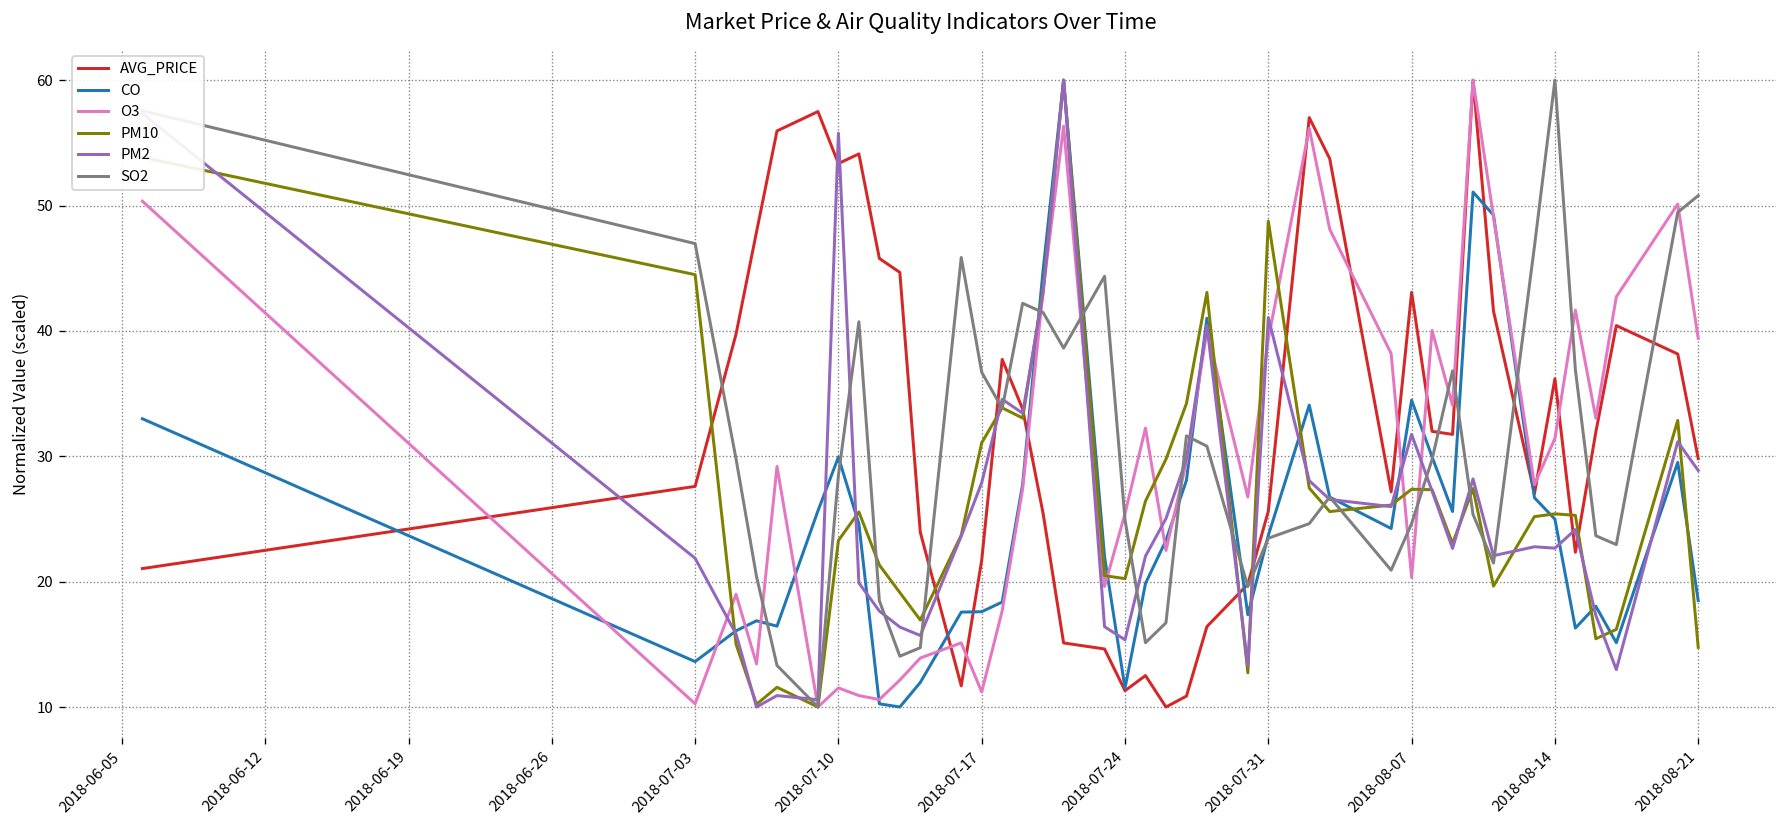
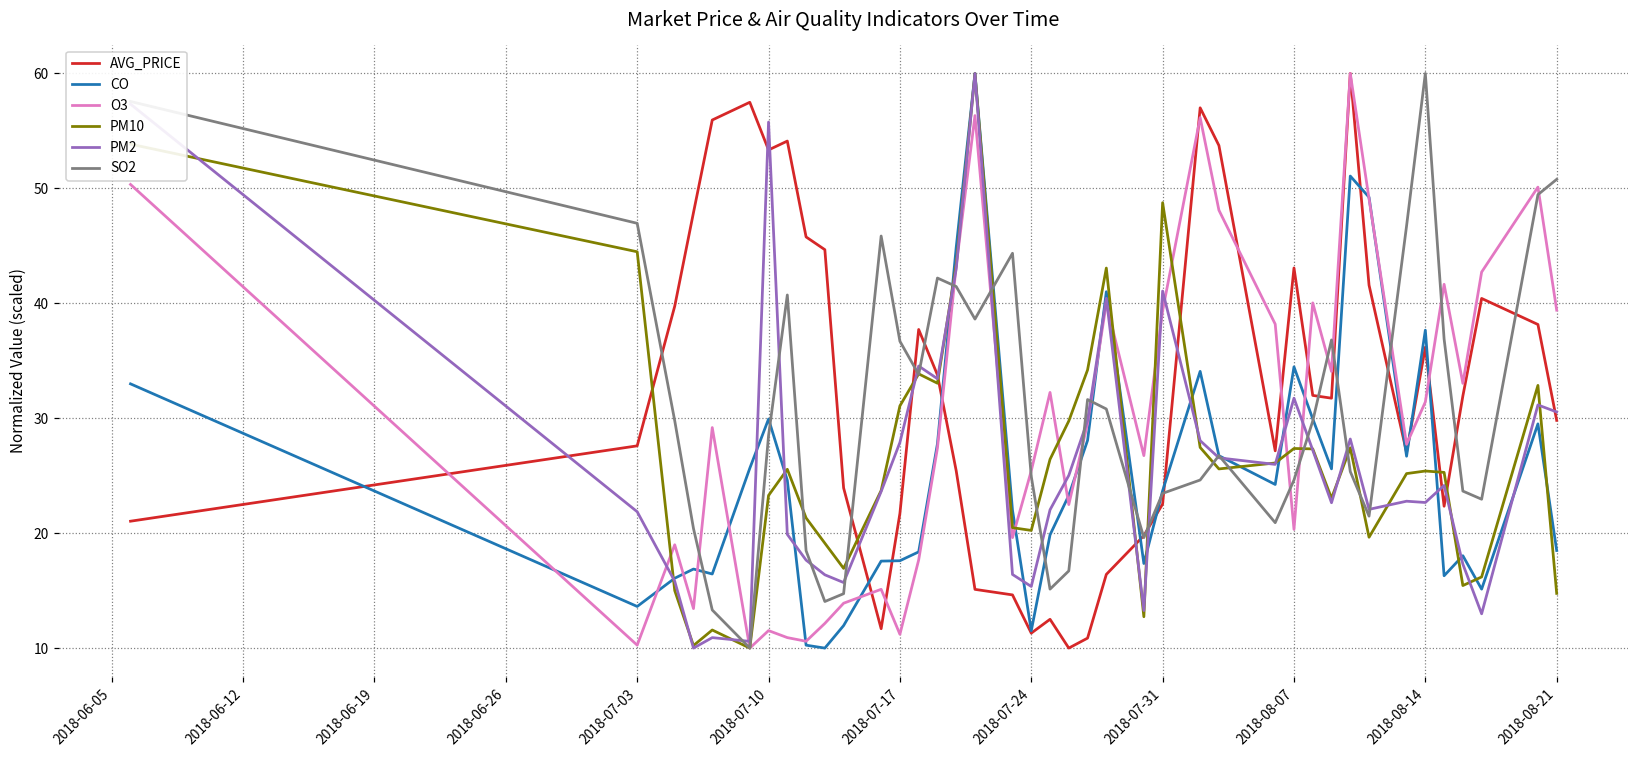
AVG_PRICE, 2018-07-31: 25.6 -> 22.5
CO, 2018-08-14: 25.0 -> 37.7
PM2, 2018-08-21: 28.9 -> 30.5
